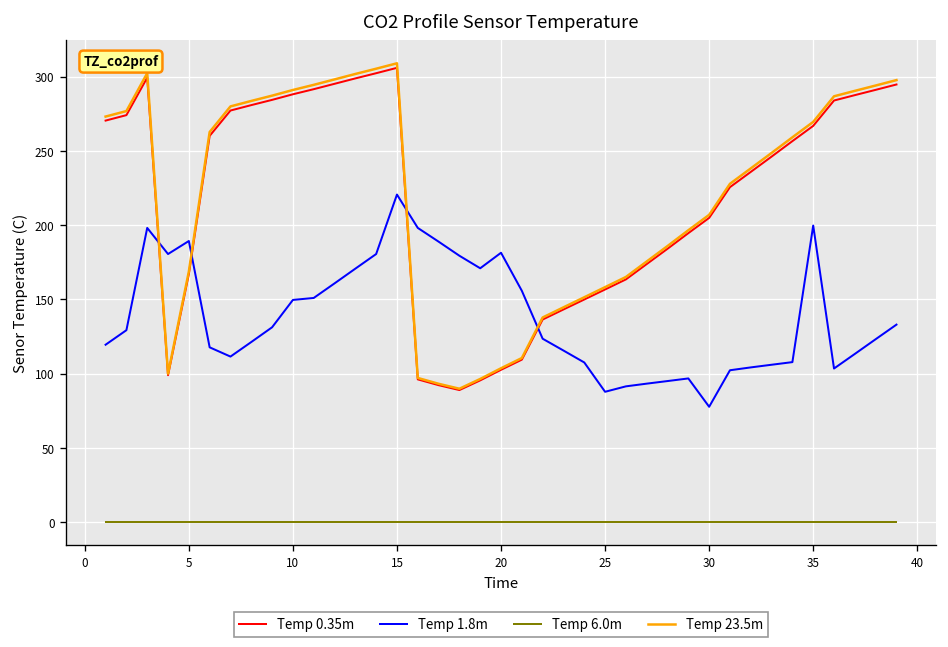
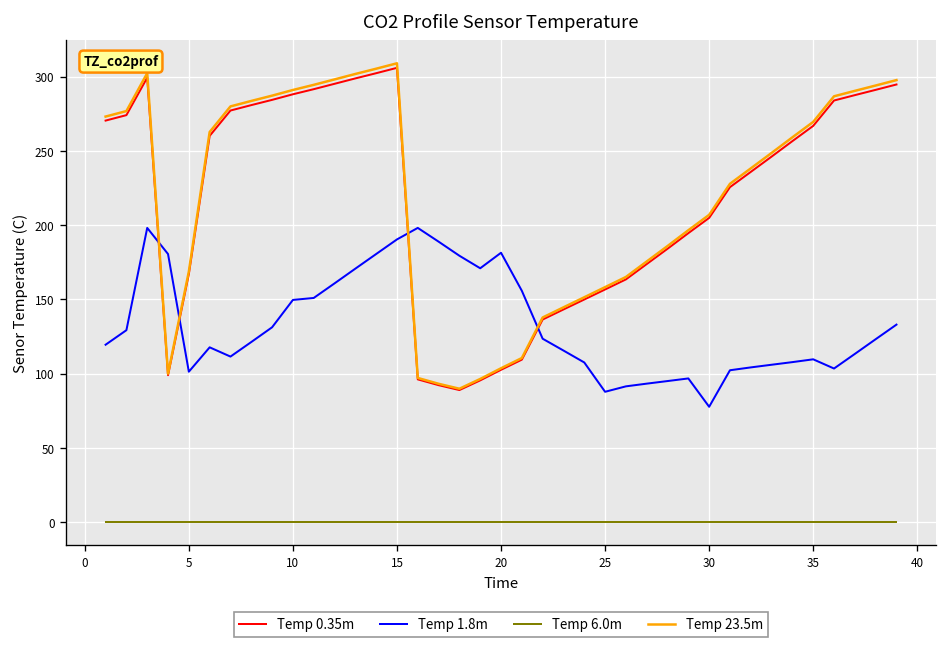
Temp 1.8m, 5: 189 -> 101
Temp 1.8m, 15: 221 -> 190
Temp 1.8m, 35: 200 -> 110
